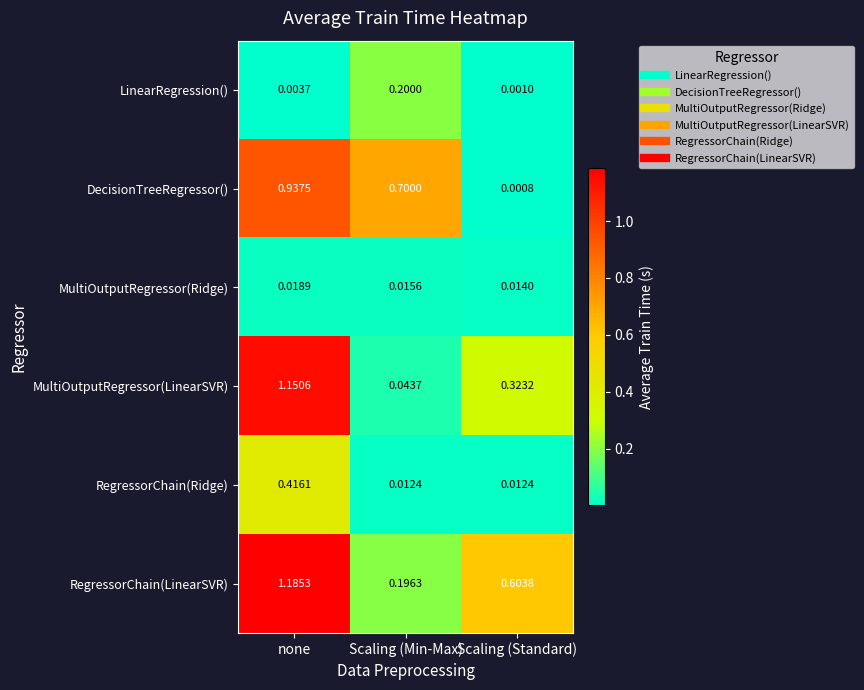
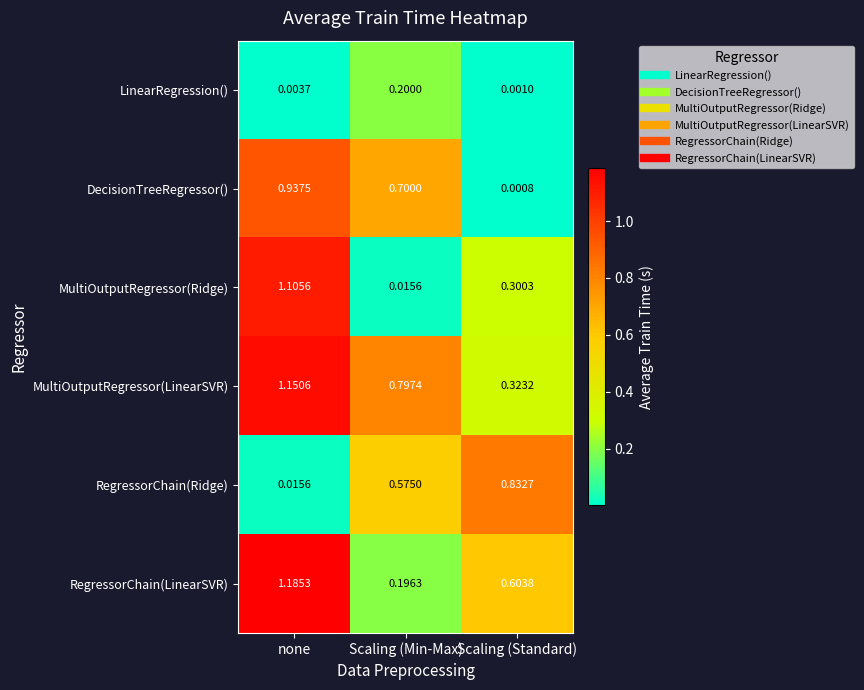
MultiOutputRegressor(Ridge), none: 0.0189 -> 1.1056
MultiOutputRegressor(Ridge), Scaling (Standard): 0.0140 -> 0.3003
MultiOutputRegressor(LinearSVR), Scaling (Min-Max): 0.0437 -> 0.7974
RegressorChain(Ridge), none: 0.4161 -> 0.0156
RegressorChain(Ridge), Scaling (Min-Max): 0.0124 -> 0.5750
RegressorChain(Ridge), Scaling (Standard): 0.0124 -> 0.8327
